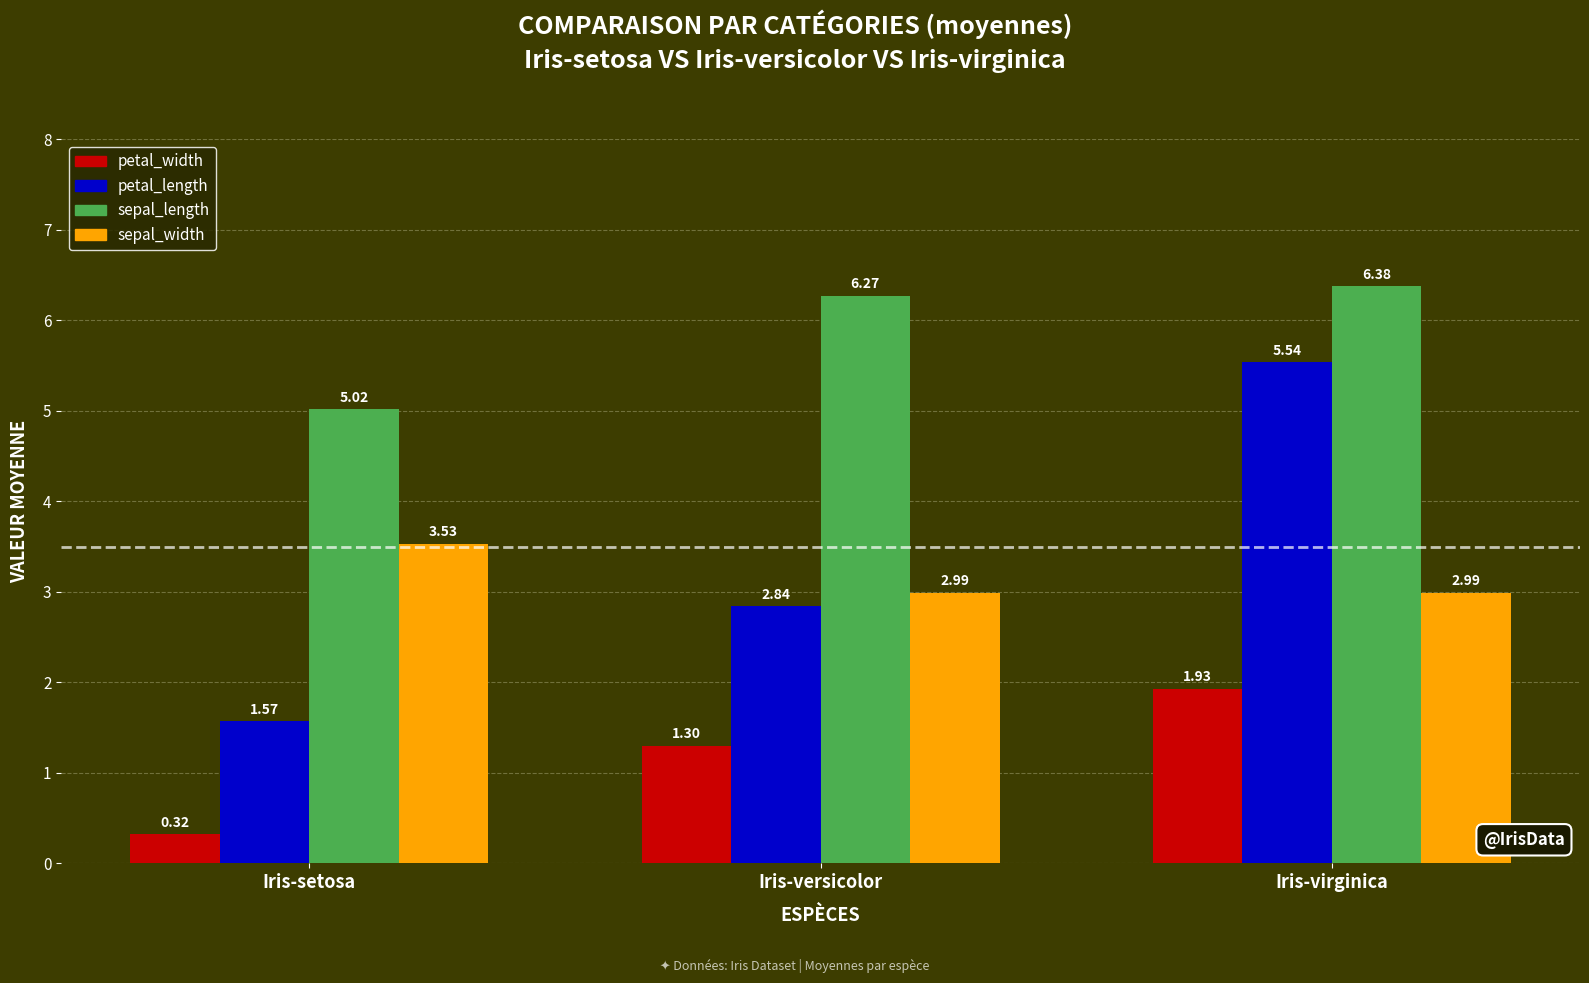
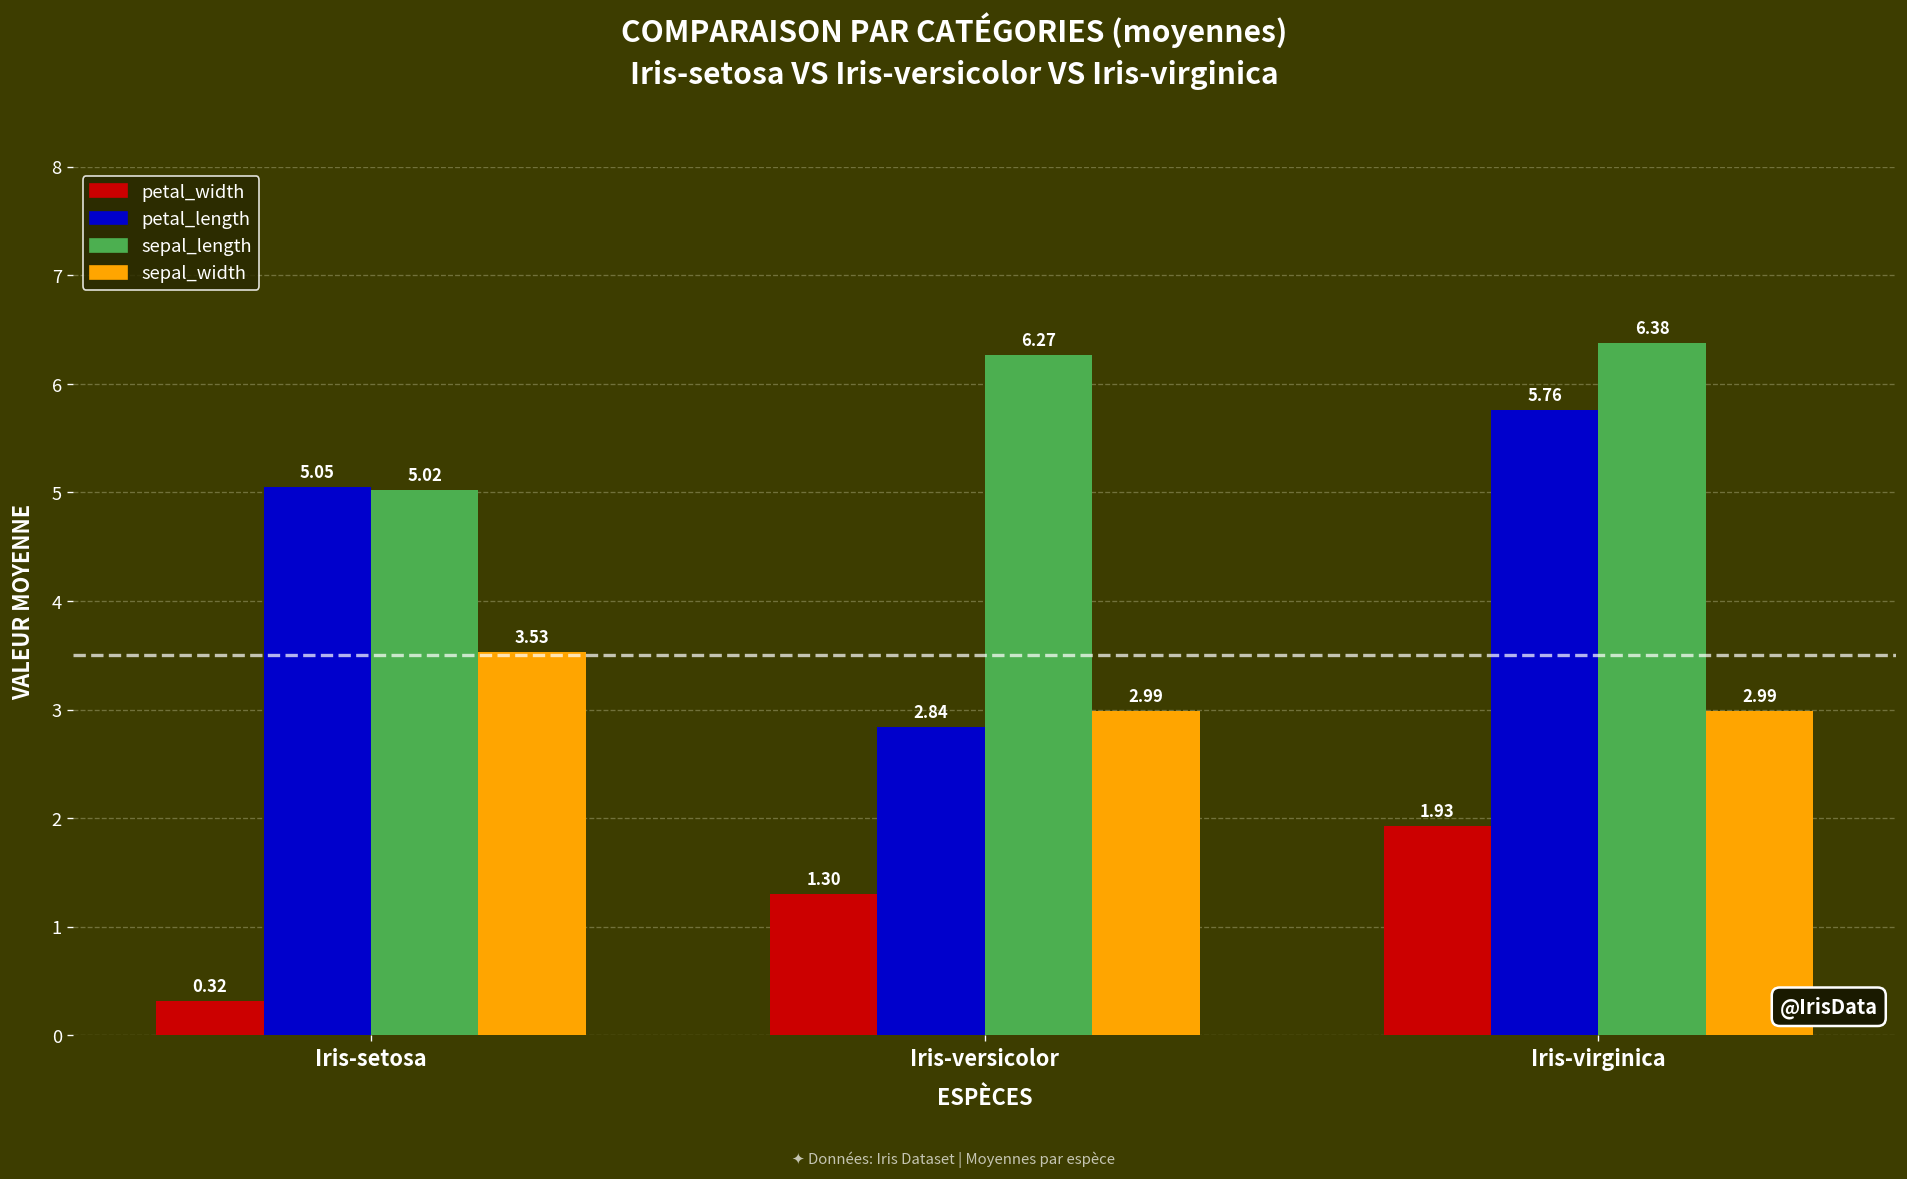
petal_length, Iris-setosa: 1.57 -> 5.05
petal_length, Iris-virginica: 5.54 -> 5.76
